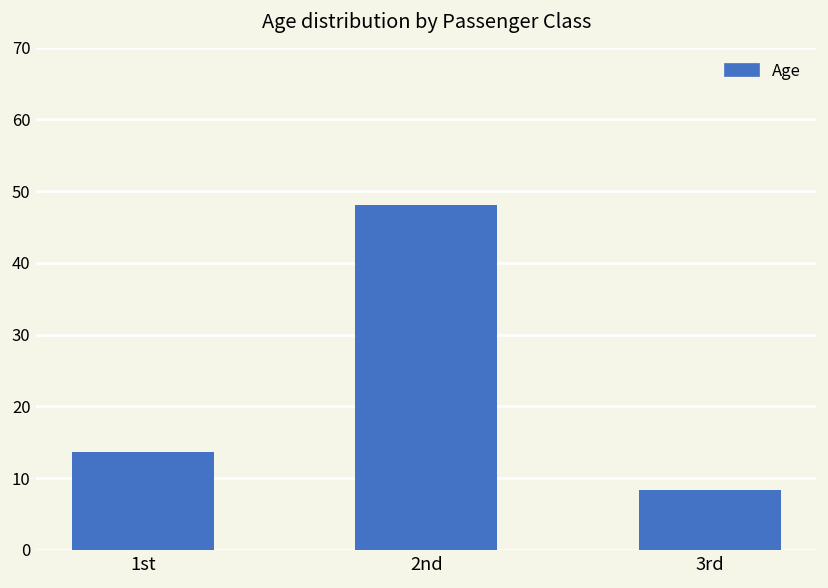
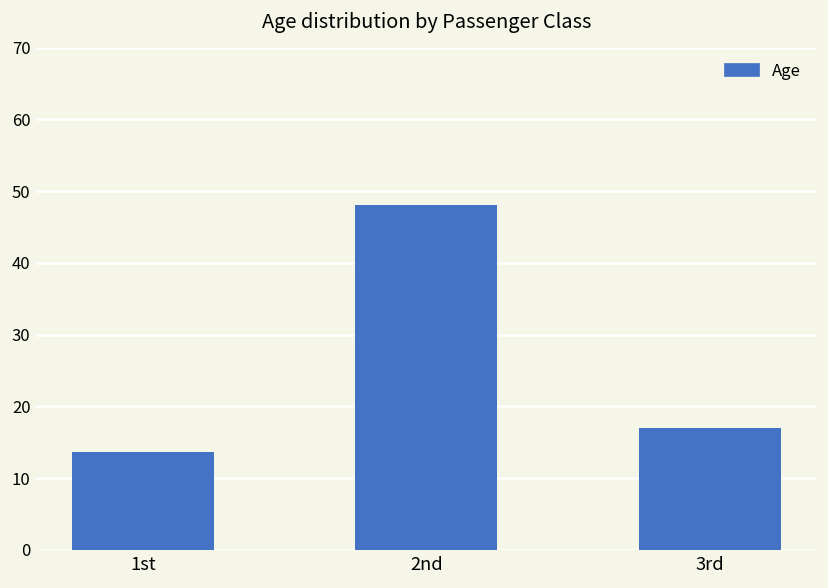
3rd: 8 -> 17
